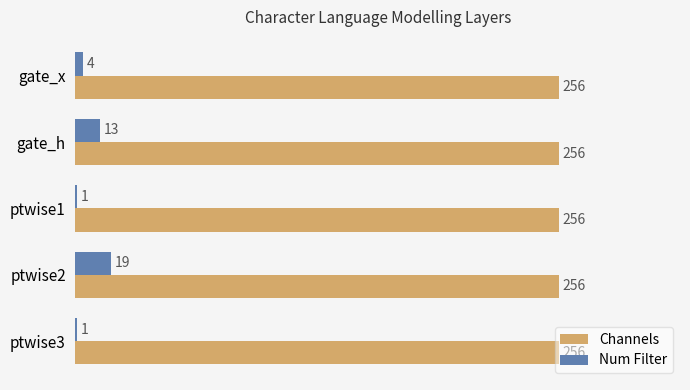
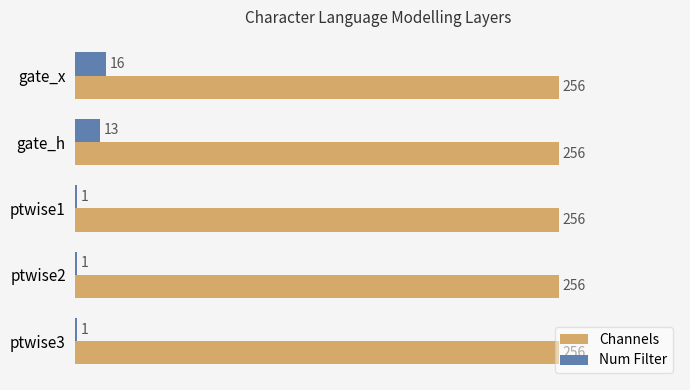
Num Filter, gate_x: 4 -> 16
Num Filter, ptwise2: 19 -> 1
